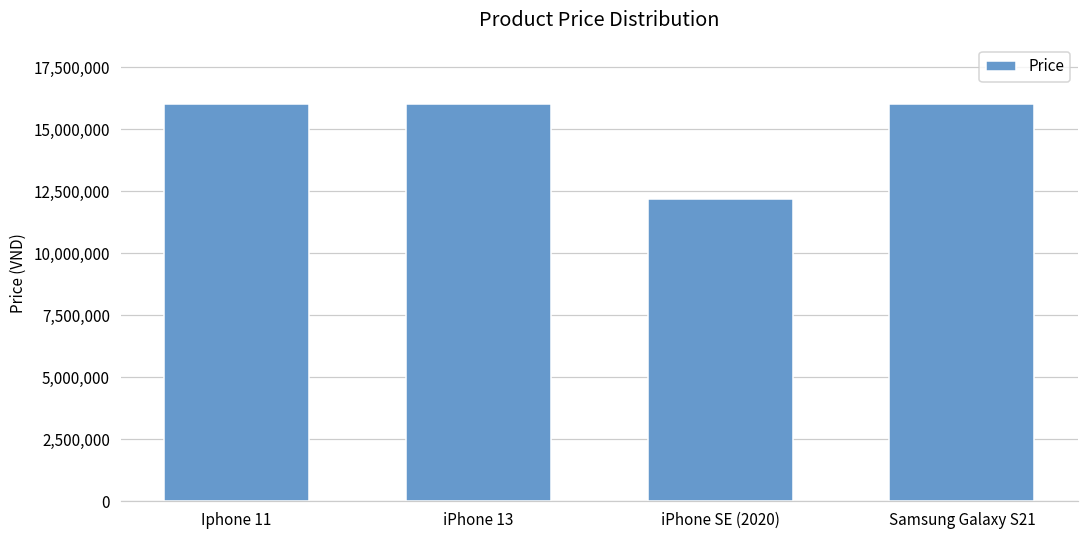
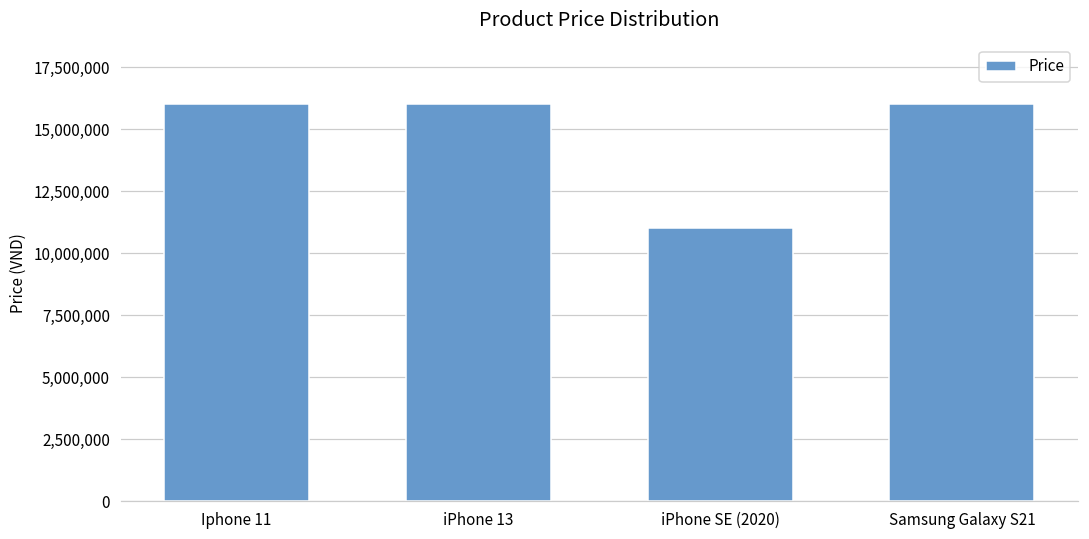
iPhone SE (2020): 12,200,000 -> 11,000,000
